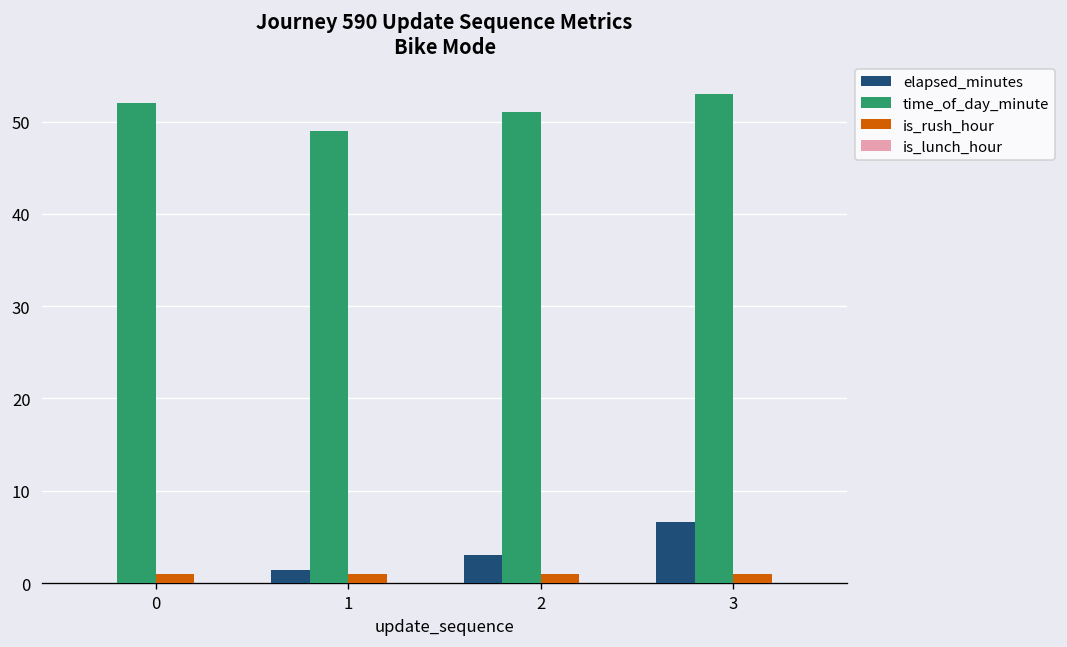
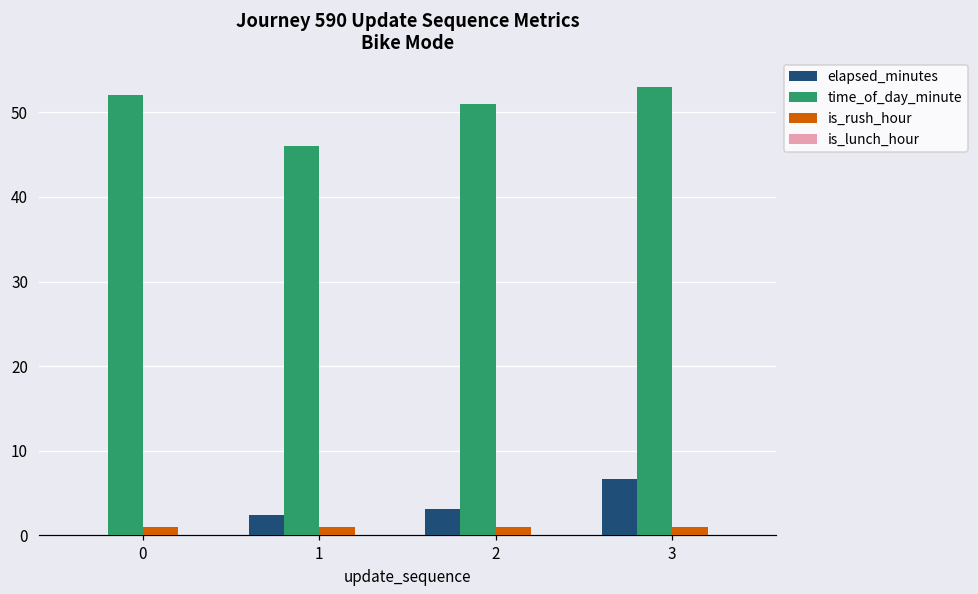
elapsed_minutes, 1: 1 -> 2
time_of_day_minute, 1: 49 -> 46
